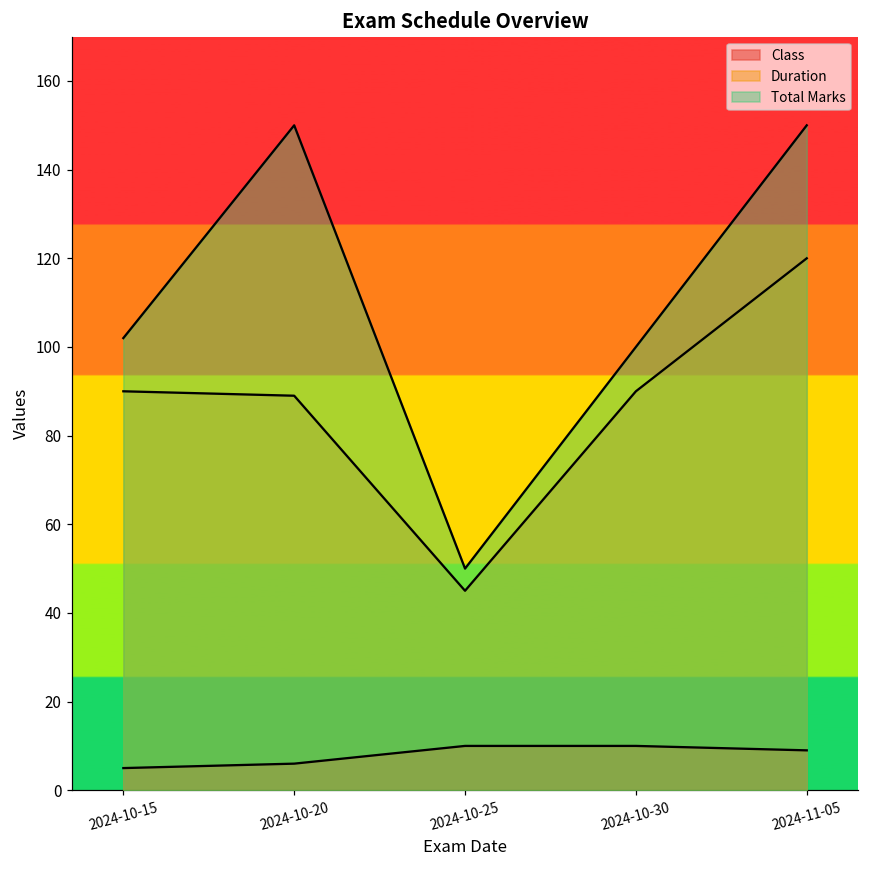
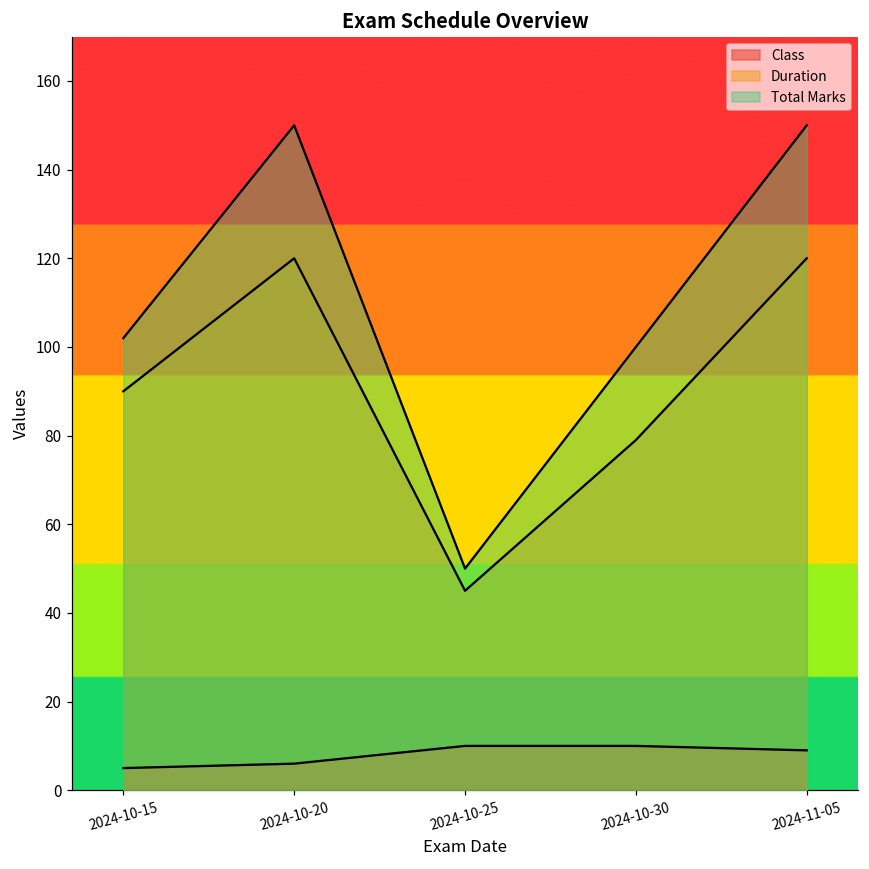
Duration, 2024-10-20: 89 -> 120
Duration, 2024-10-30: 90 -> 79
